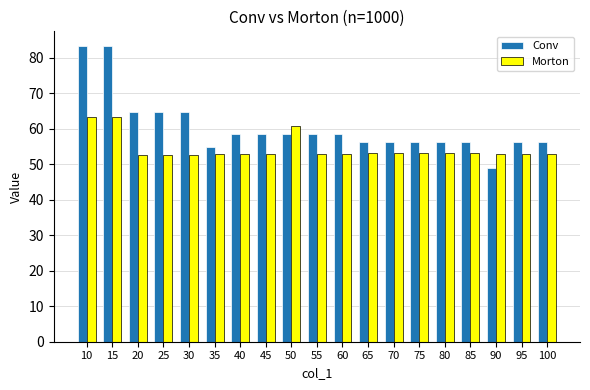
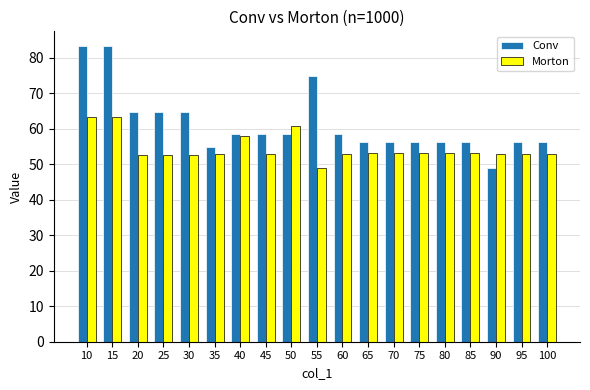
Morton, 40: 53 -> 58
Conv, 55: 59 -> 75
Morton, 55: 53 -> 49
